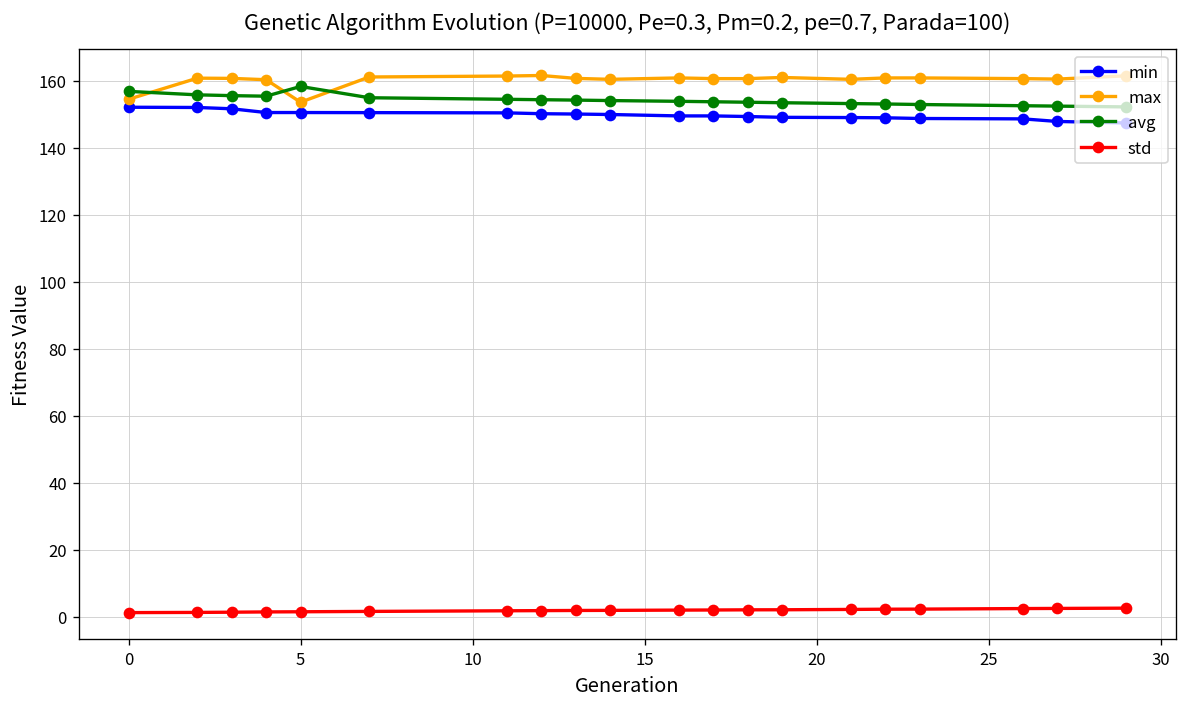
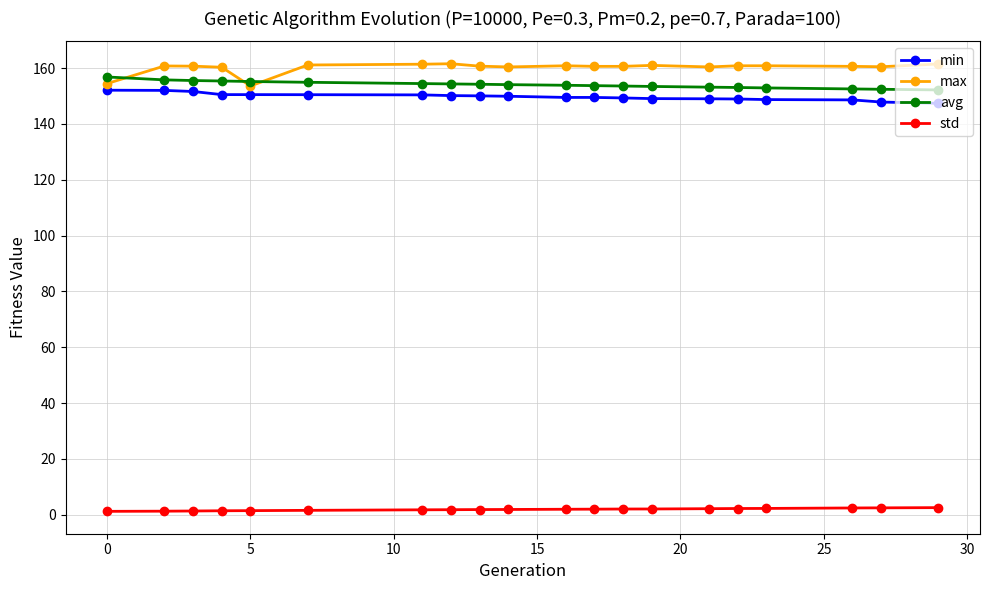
avg, 5: 158 -> 155
